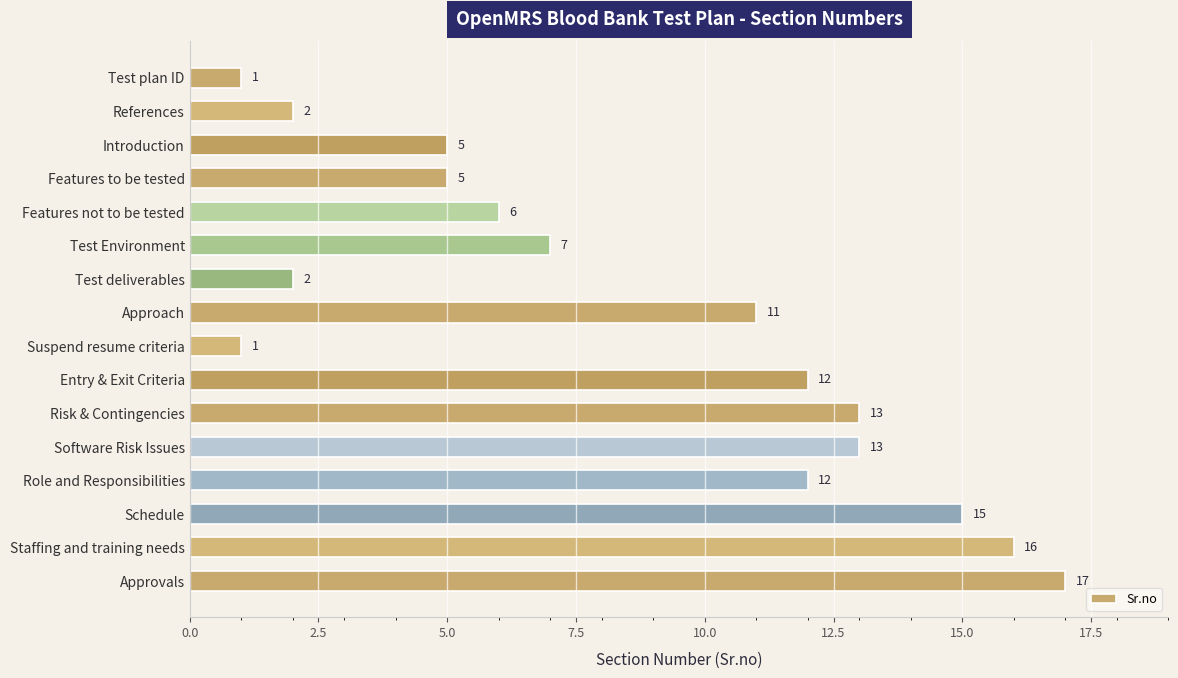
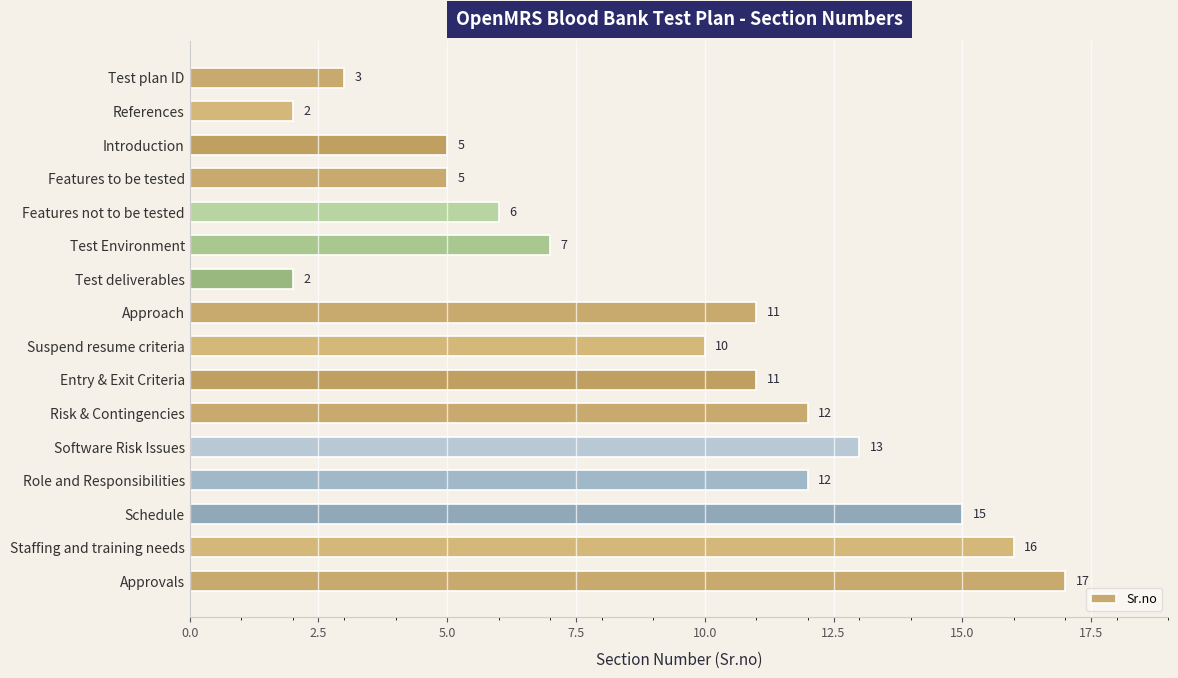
Test plan ID: 1 -> 3
Suspend resume criteria: 1 -> 10
Entry & Exit Criteria: 12 -> 11
Risk & Contingencies: 13 -> 12
